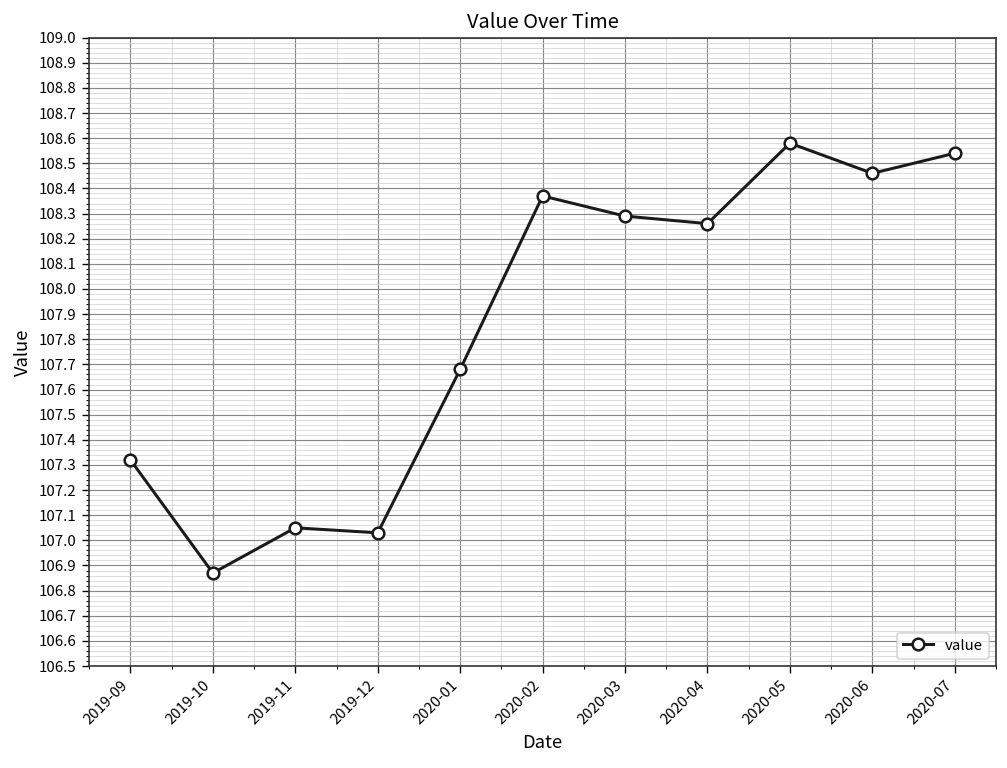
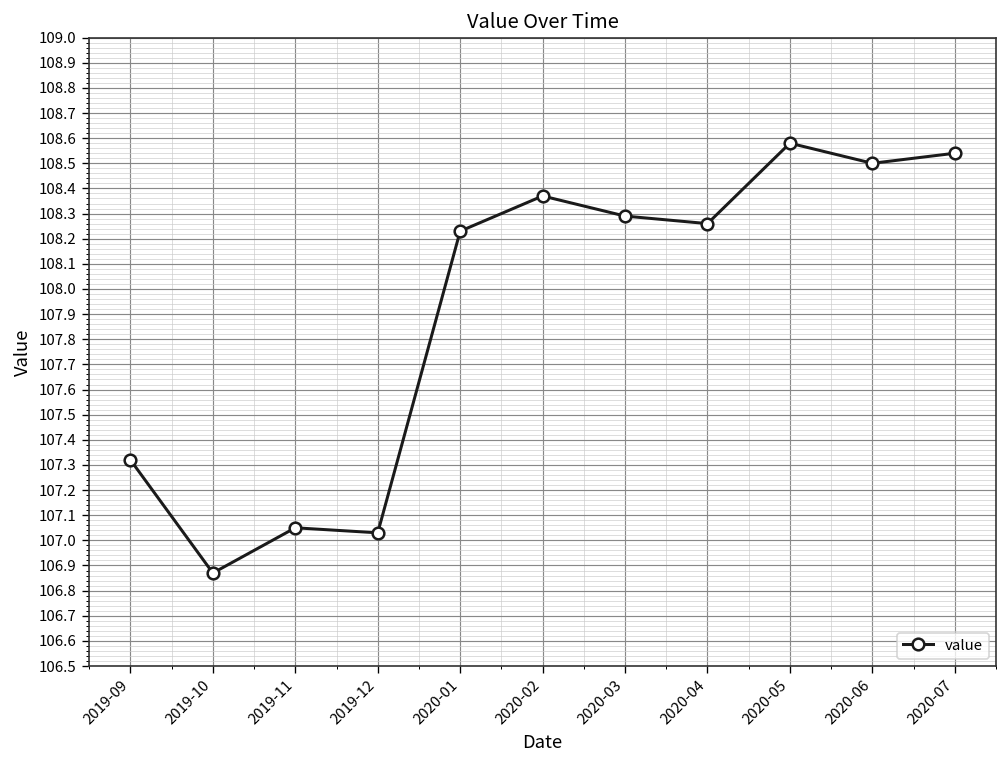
2020-01: 107.68 -> 108.23
2020-06: 108.46 -> 108.50
